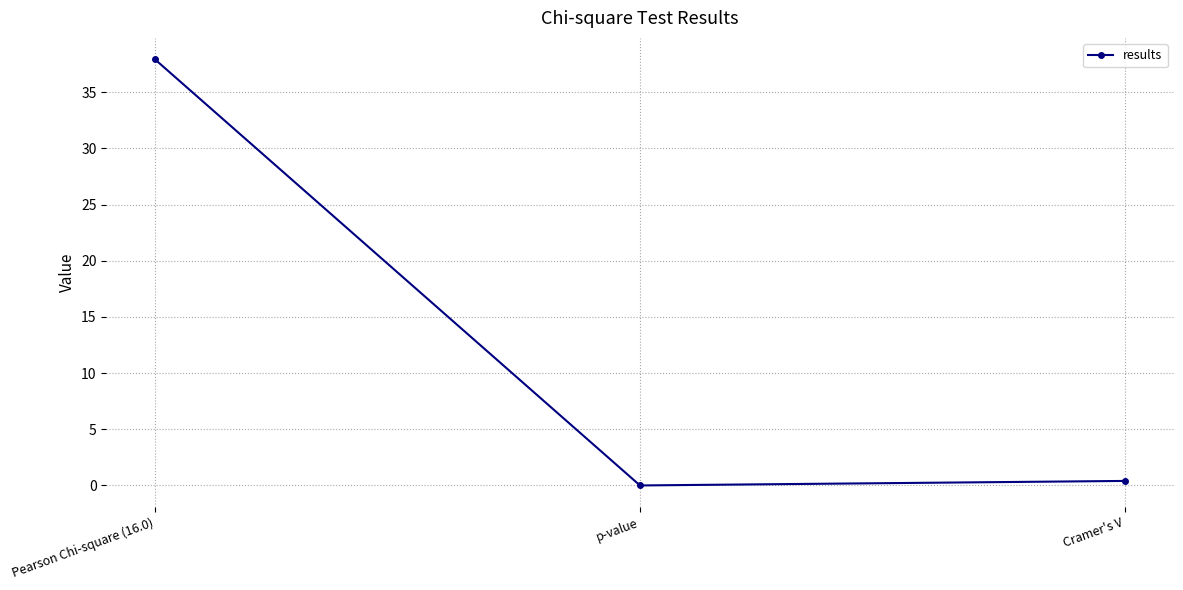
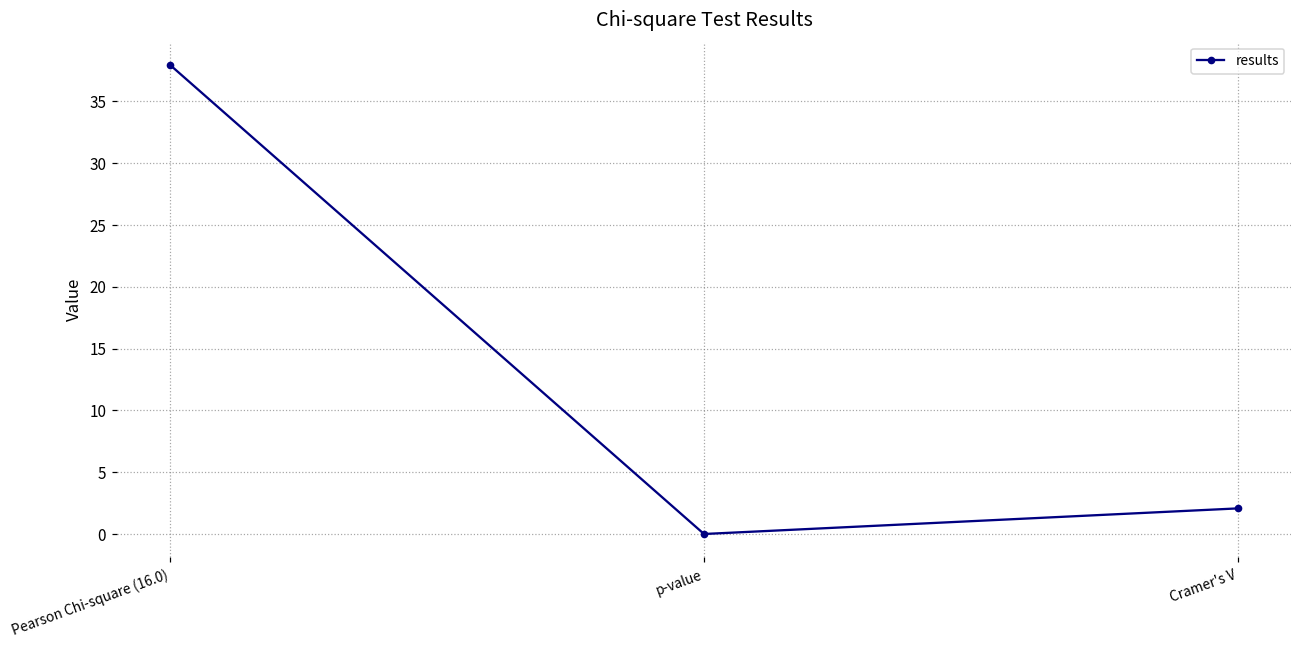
Cramer's V: 0.4 -> 2.1
